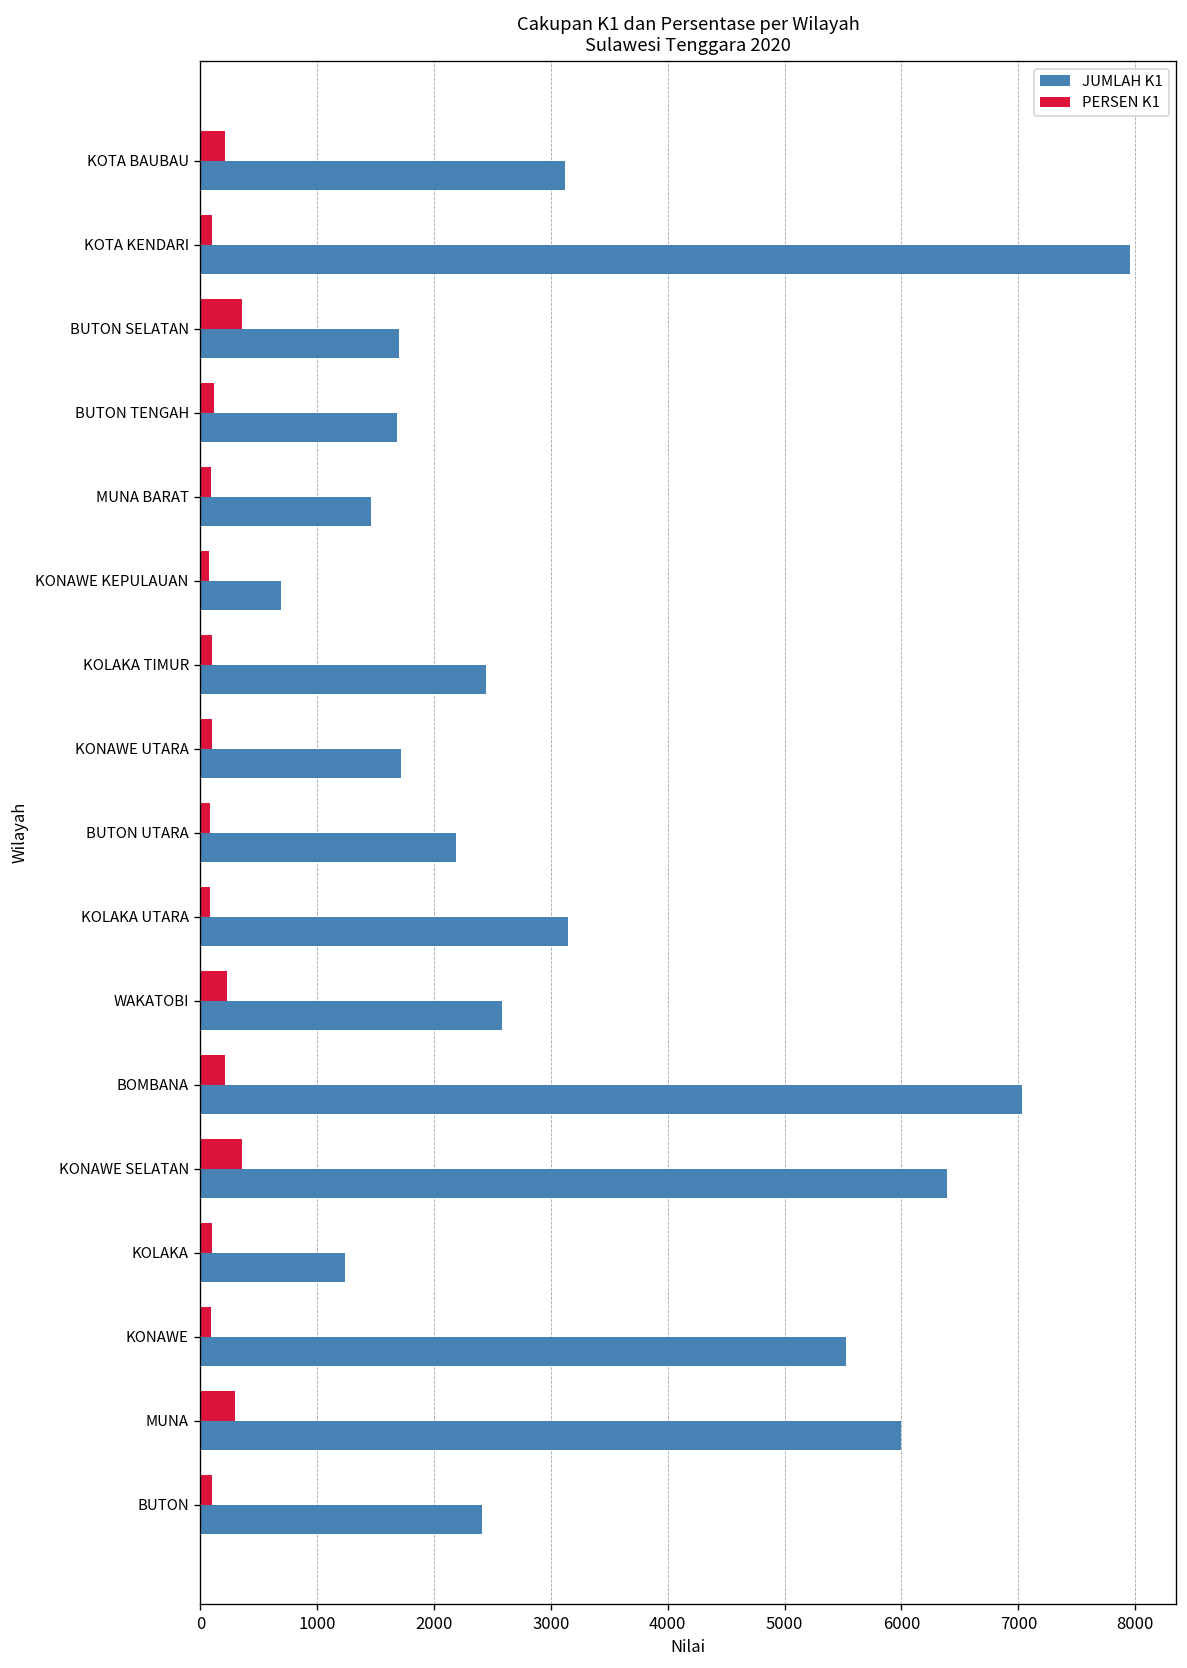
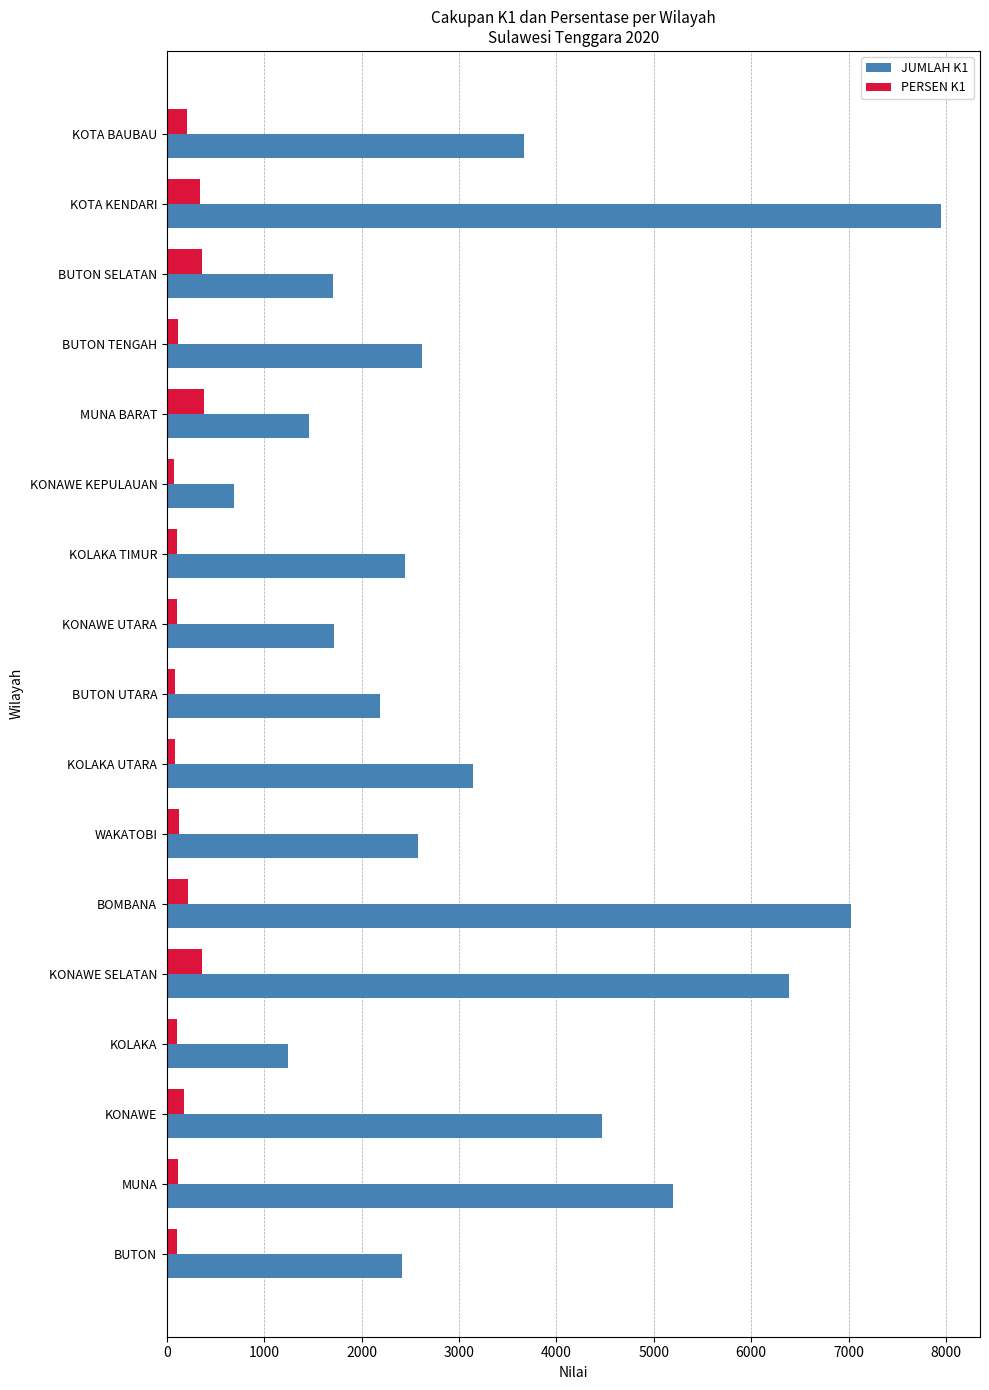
JUMLAH K1, KOTA BAUBAU: 3100 -> 3700
PERSEN K1, KOTA KENDARI: 100 -> 300
JUMLAH K1, BUTON TENGAH: 1700 -> 2600
PERSEN K1, MUNA BARAT: 100 -> 400
PERSEN K1, WAKATOBI: 200 -> 100
PERSEN K1, KONAWE: 100 -> 200
JUMLAH K1, KONAWE: 5500 -> 4500
PERSEN K1, MUNA: 300 -> 100
JUMLAH K1, MUNA: 6000 -> 5200
